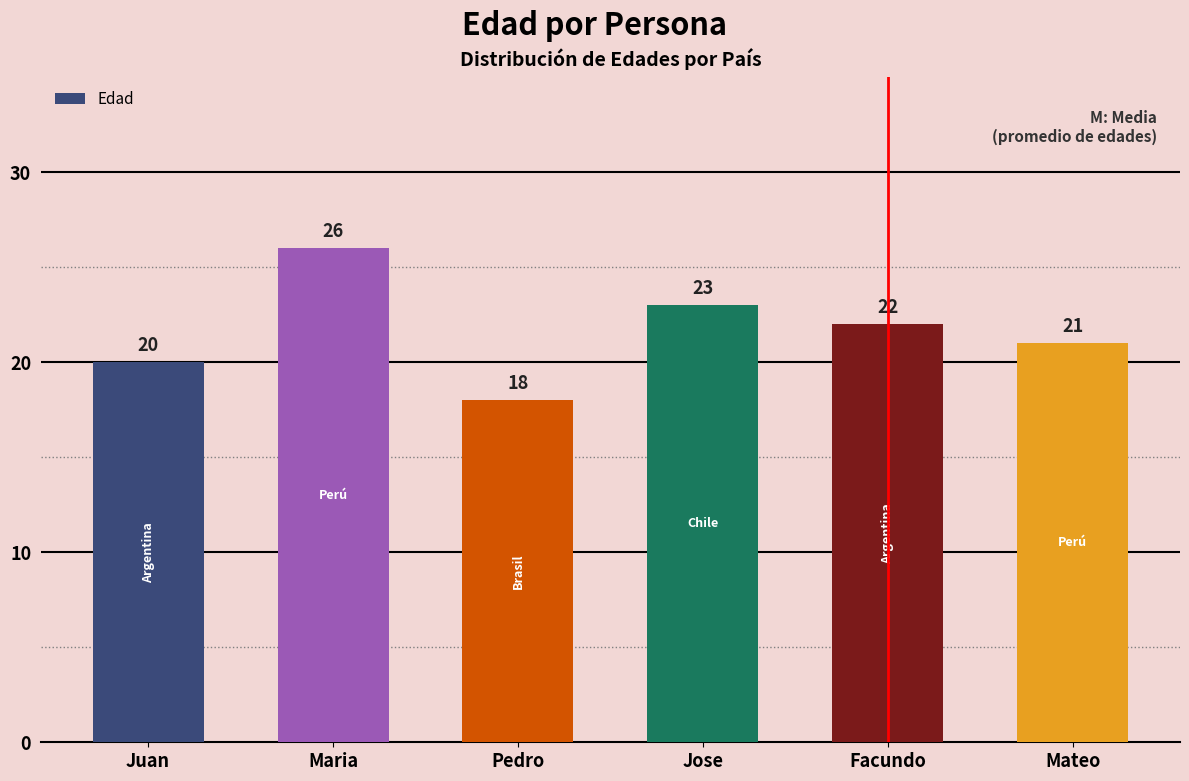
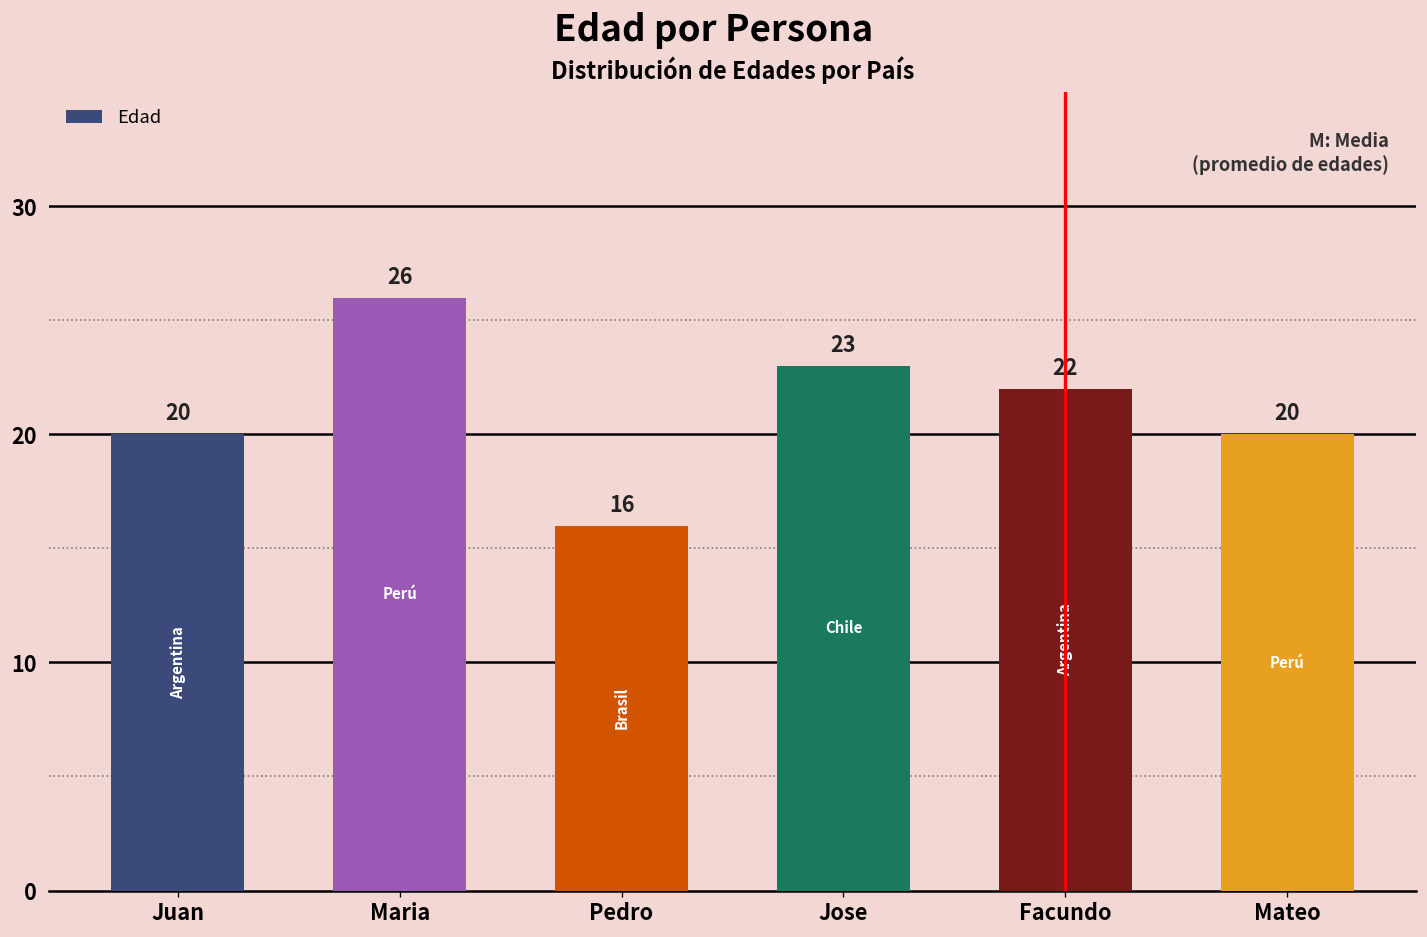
Pedro: 18 -> 16
Mateo: 21 -> 20
